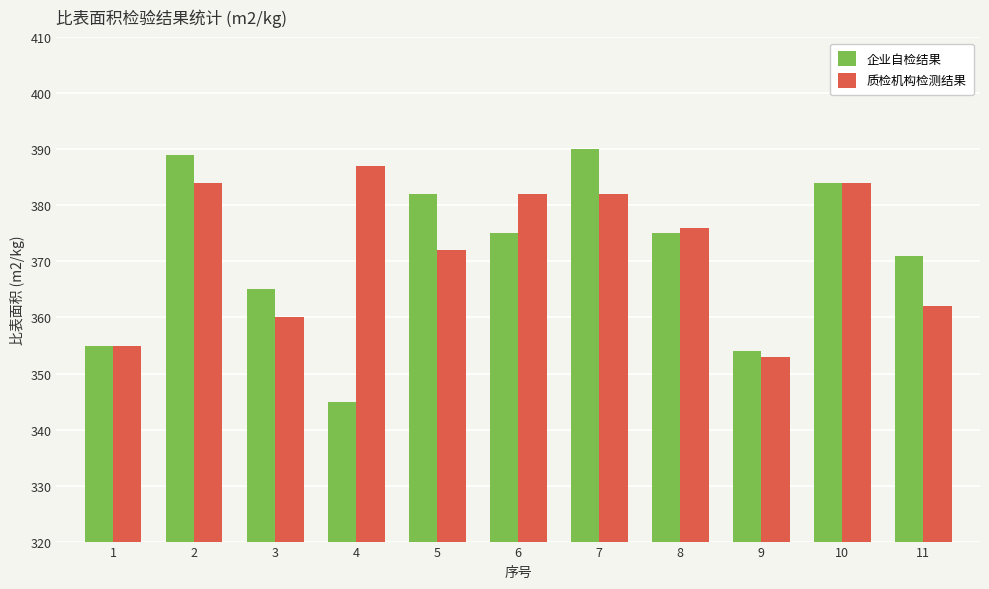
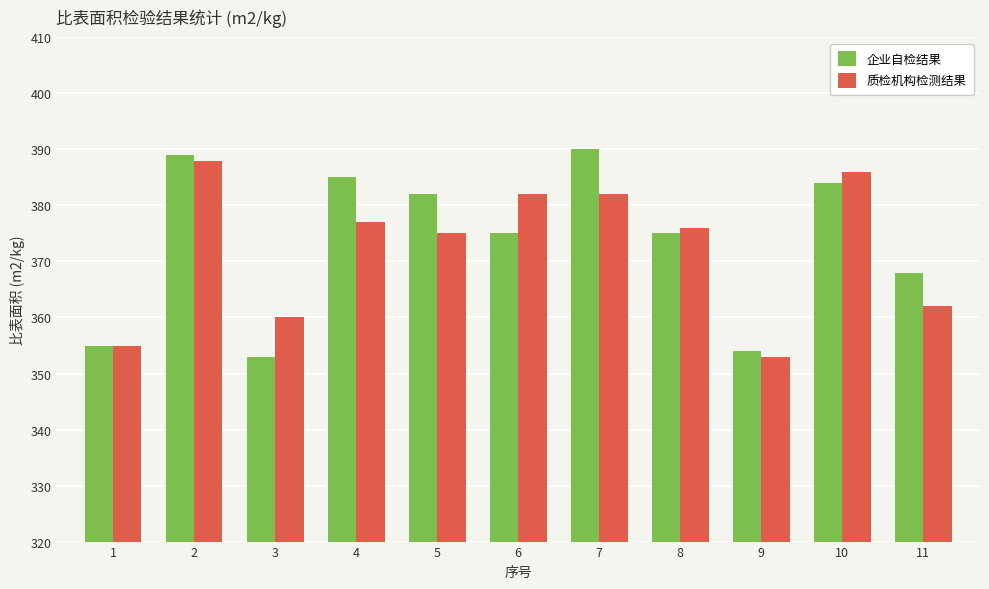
质检机构检测结果, 2: 384 -> 388
企业自检结果, 3: 365 -> 353
企业自检结果, 4: 345 -> 385
质检机构检测结果, 4: 387 -> 377
质检机构检测结果, 5: 372 -> 375
质检机构检测结果, 10: 384 -> 386
企业自检结果, 11: 371 -> 368
